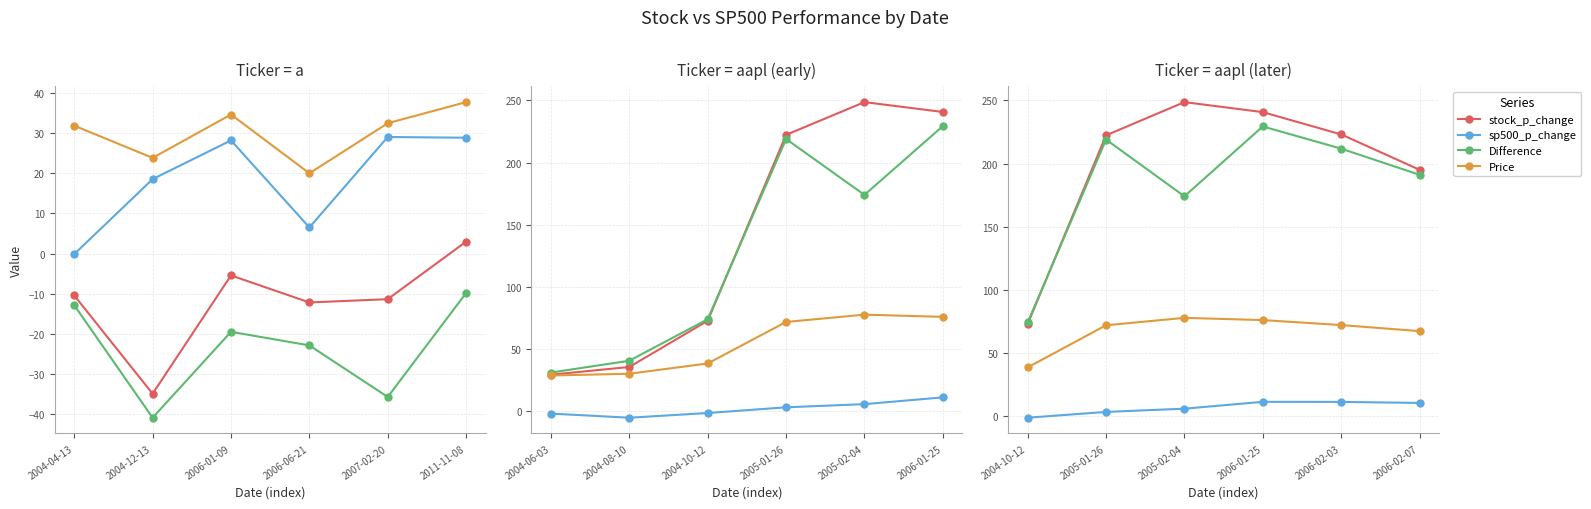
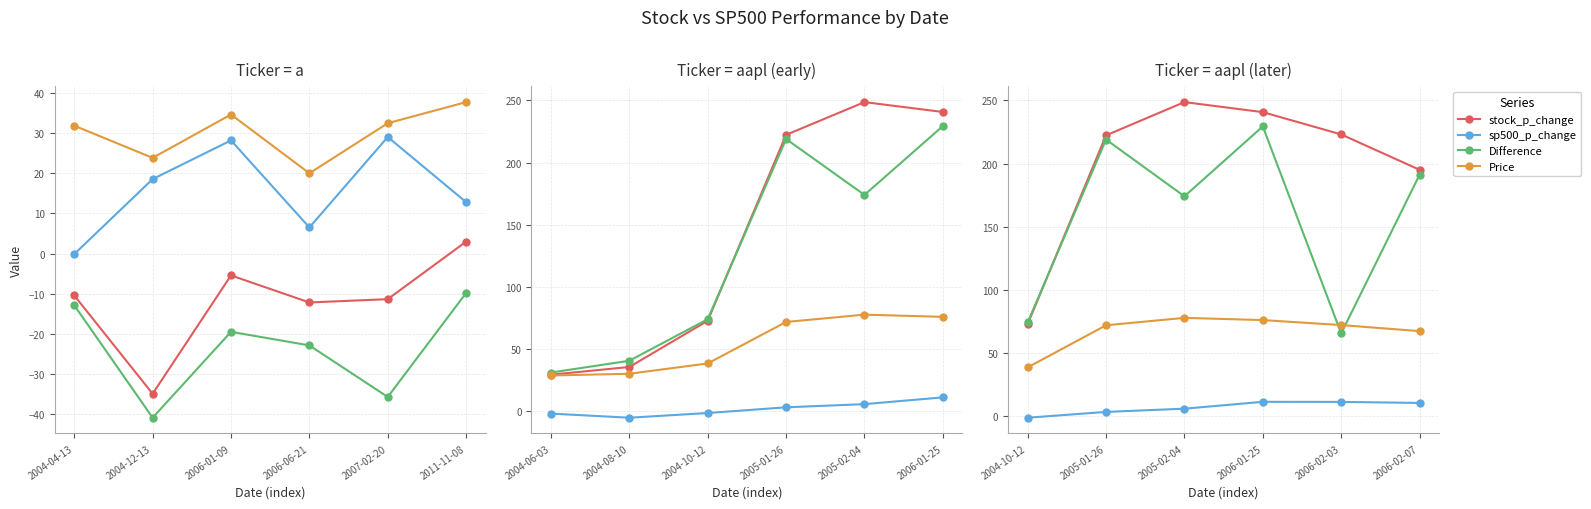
Ticker = a, sp500_p_change, 2011-11-08: 29 -> 13
Ticker = aapl (later), Difference, 2006-02-03: 212 -> 65
